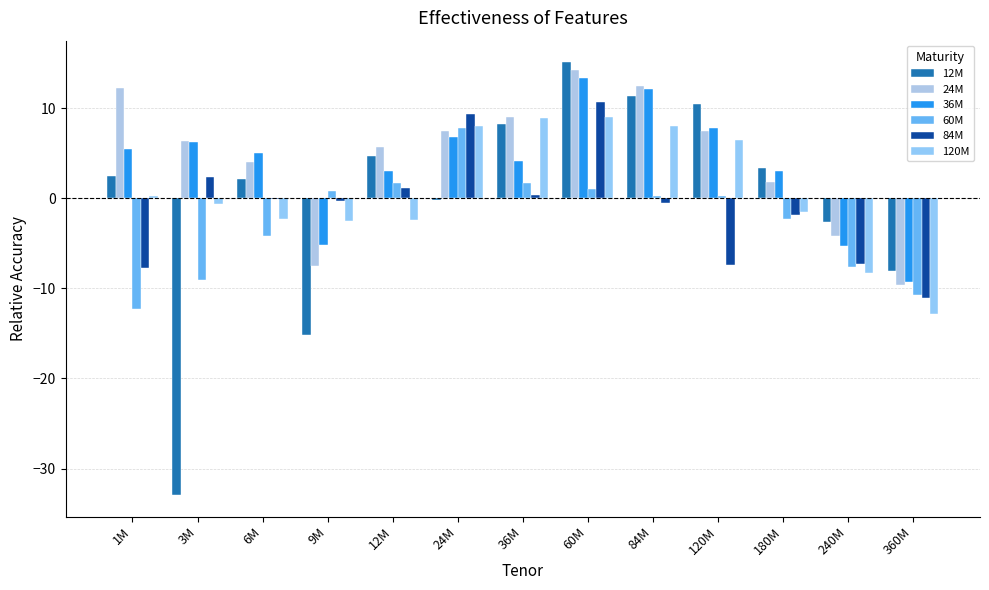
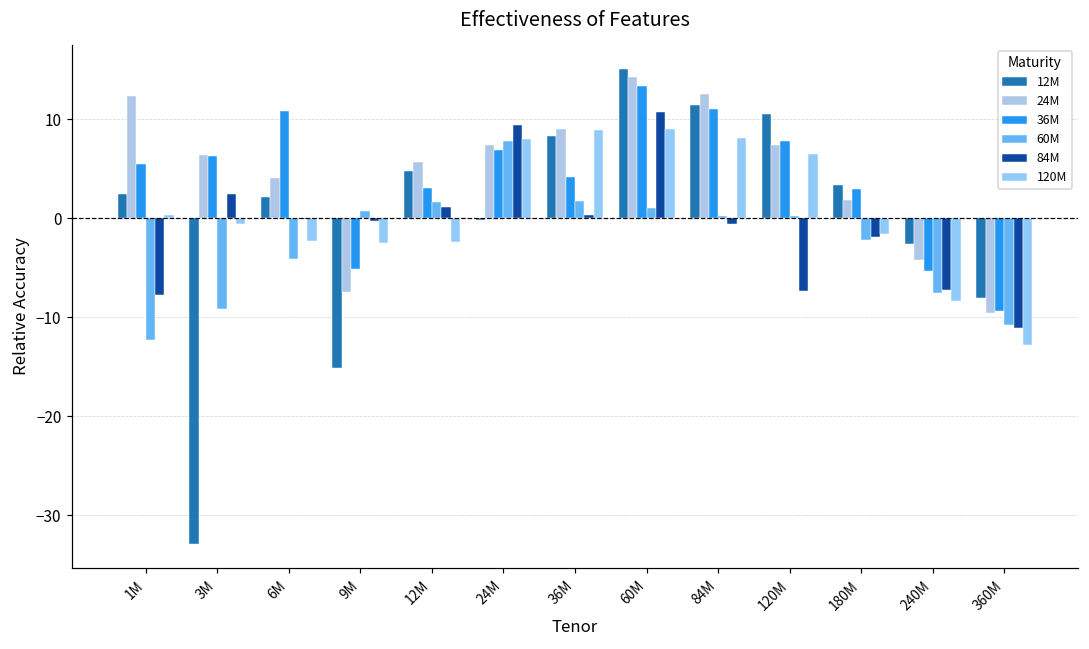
36M, 6M: 5 -> 11
36M, 84M: 12 -> 11
